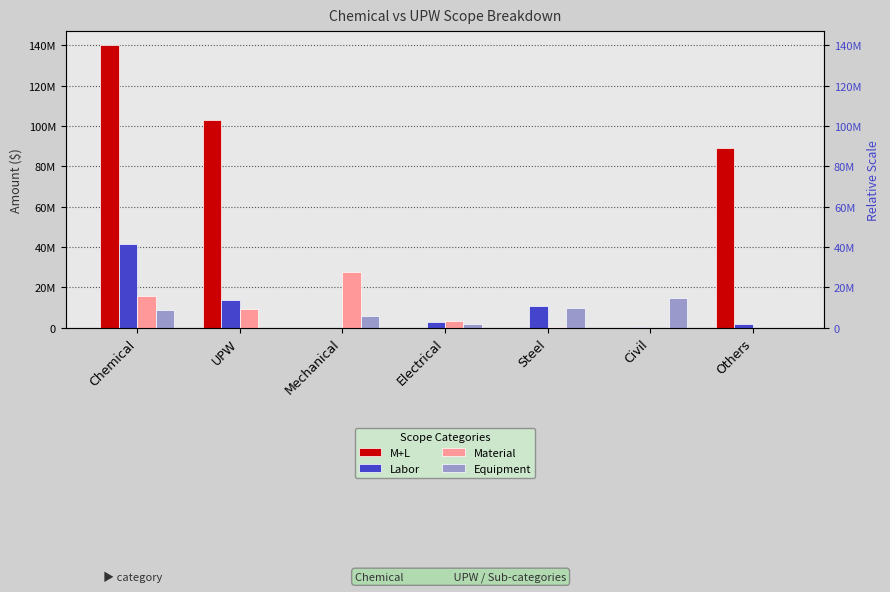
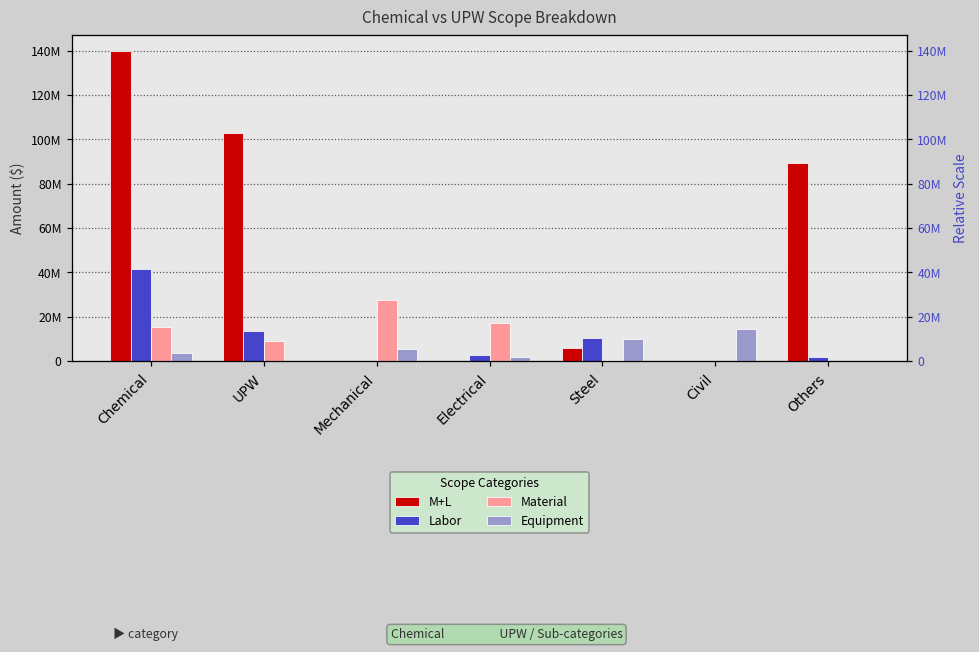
Equipment, Chemical: 9000000 -> 3000000
Material, Electrical: 3000000 -> 17000000
M+L, Steel: 0 -> 6000000
